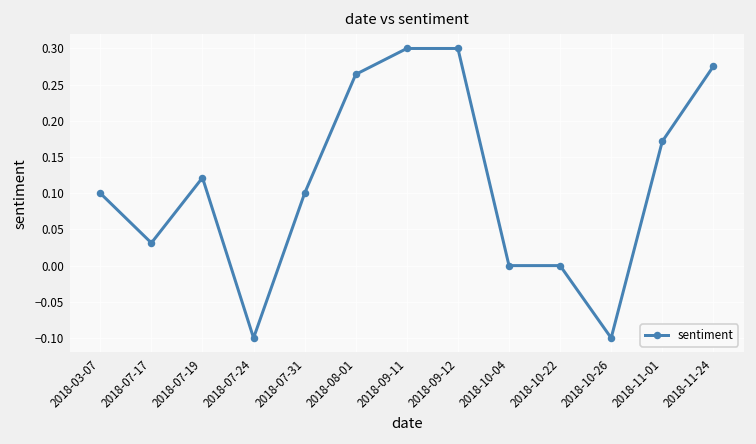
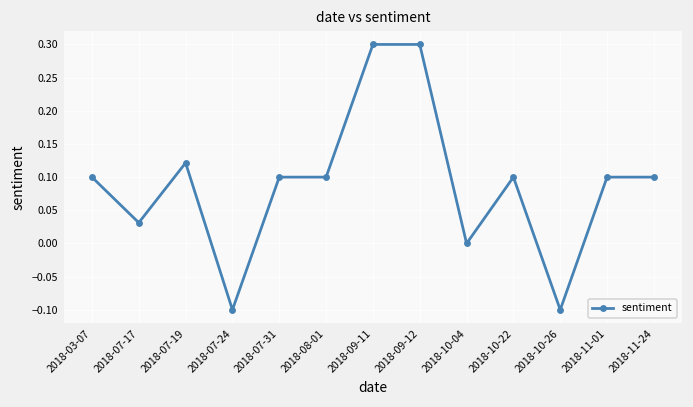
2018-08-01: 0.26 -> 0.10
2018-10-22: 0.0 -> 0.1
2018-11-01: 0.17 -> 0.10
2018-11-24: 0.28 -> 0.10
